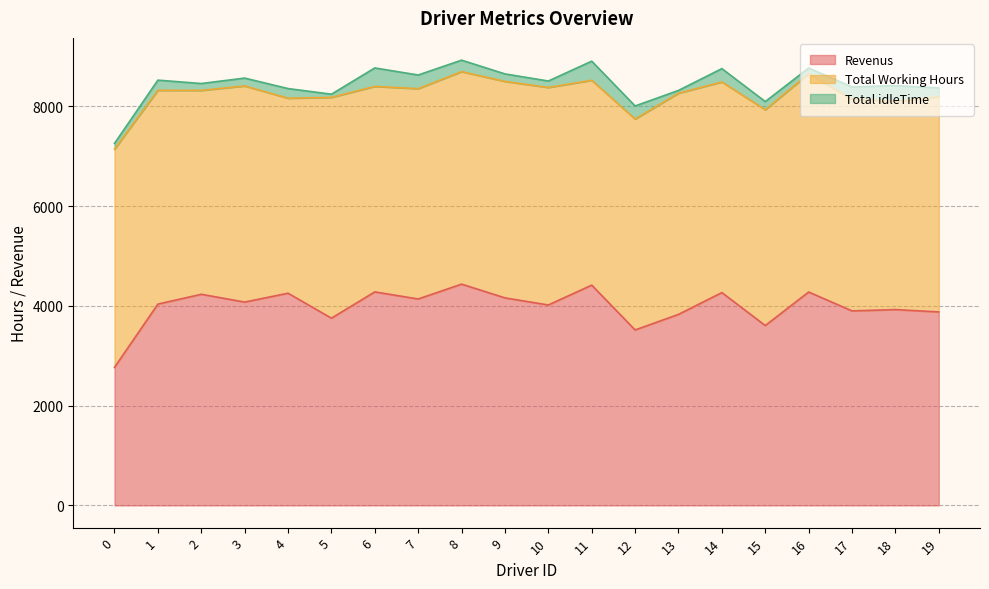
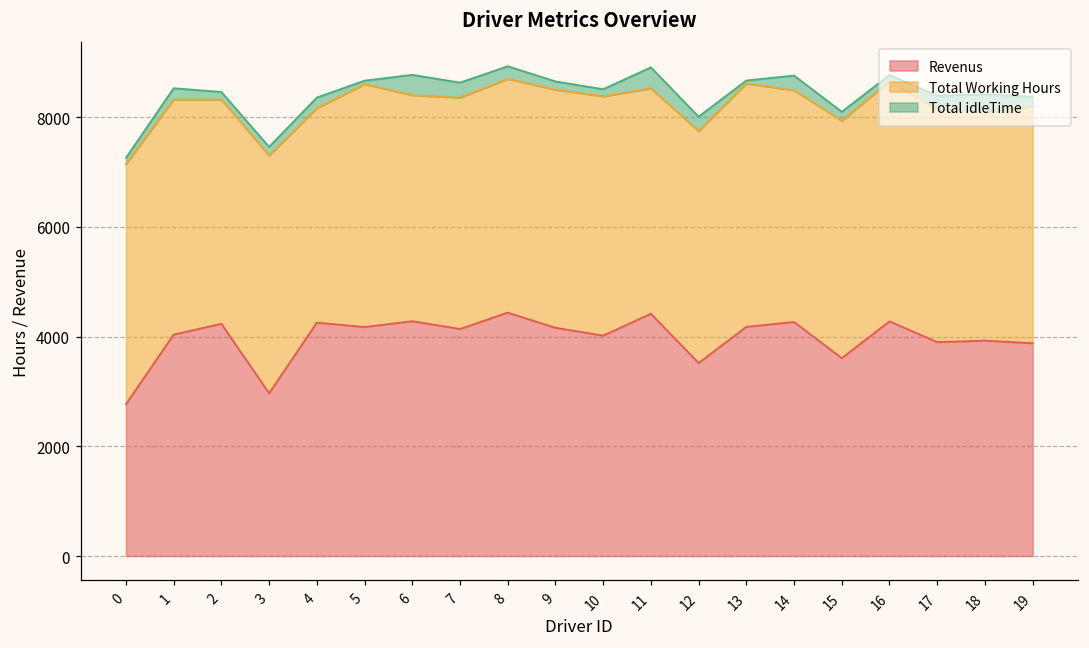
Revenus, 3: 4100 -> 3000
Revenus, 5: 3800 -> 4200
Revenus, 13: 3800 -> 4200
